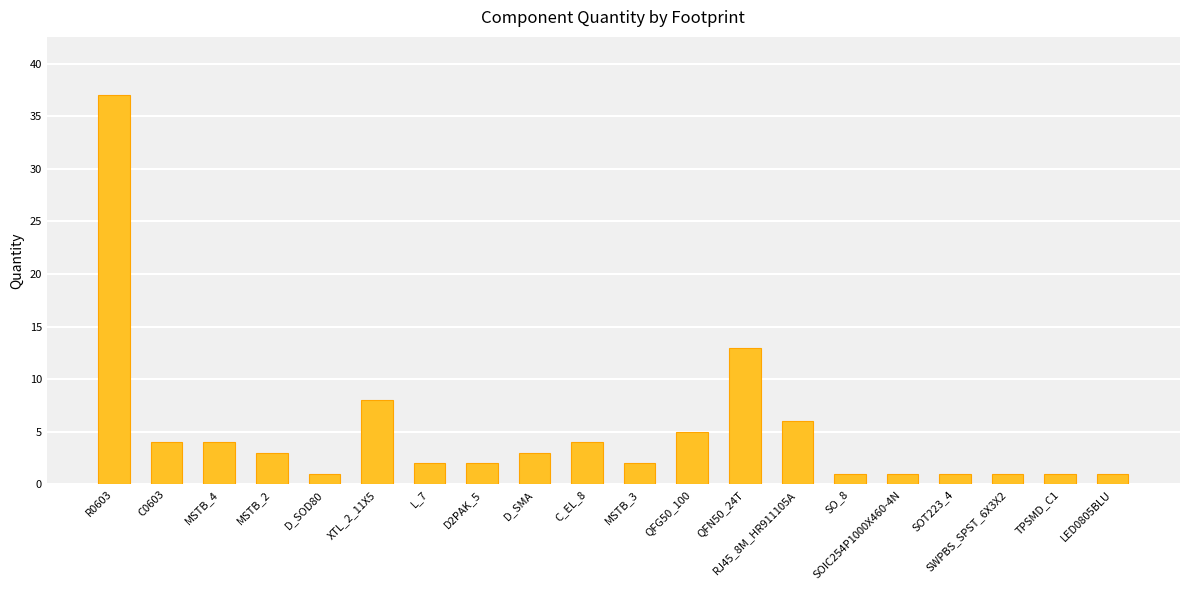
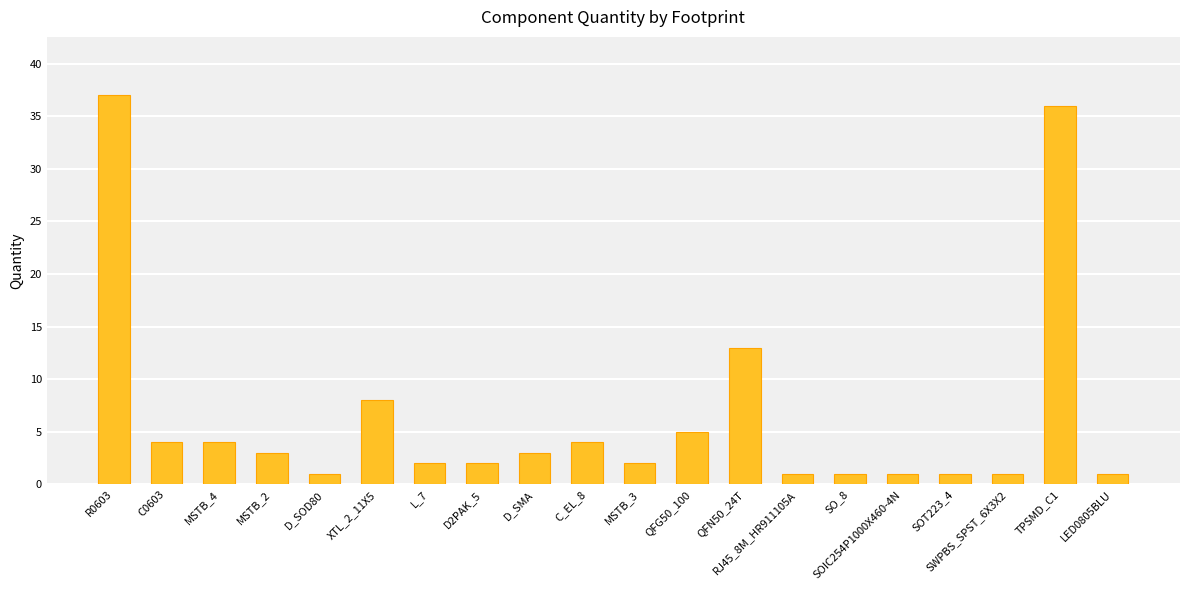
RJ45_8M_HR911105A: 6 -> 1
TPSMD_C1: 1 -> 36
